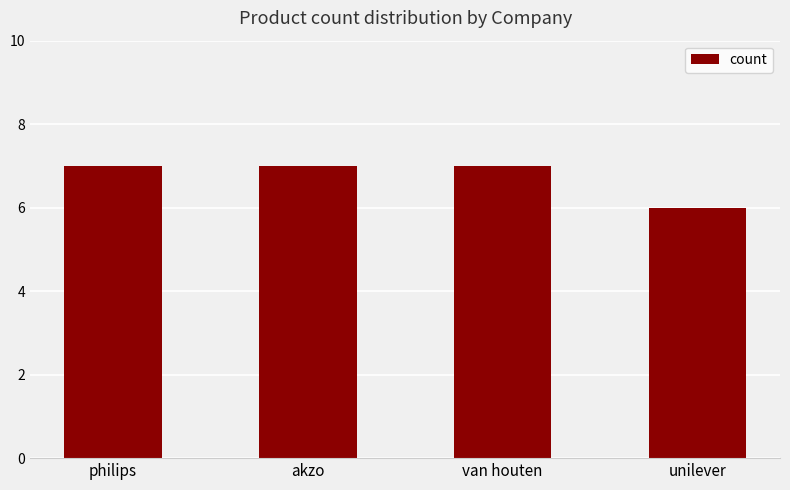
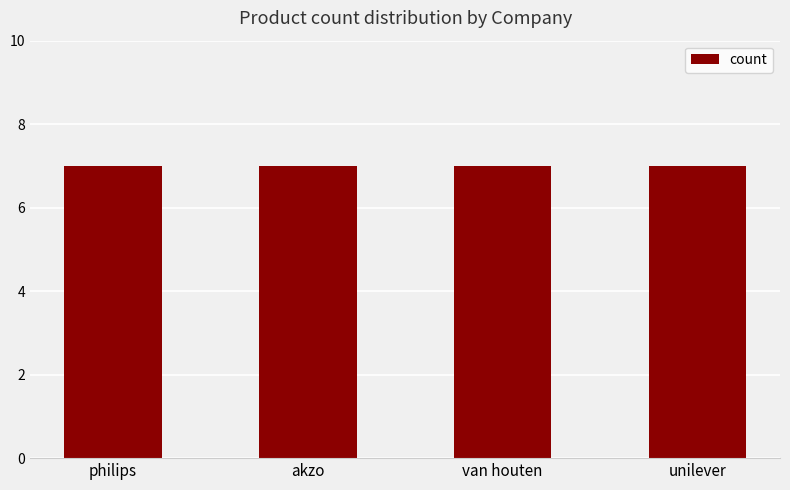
unilever: 6 -> 7
